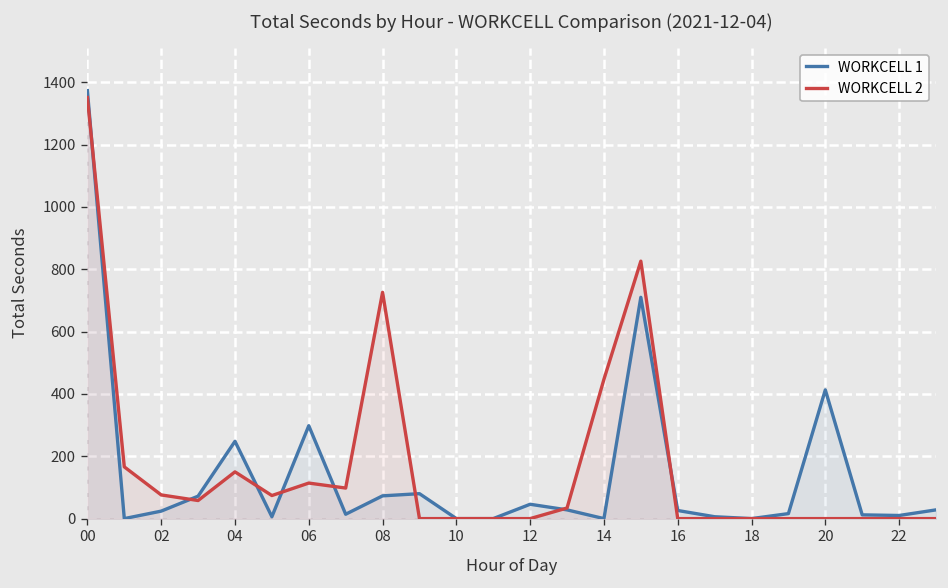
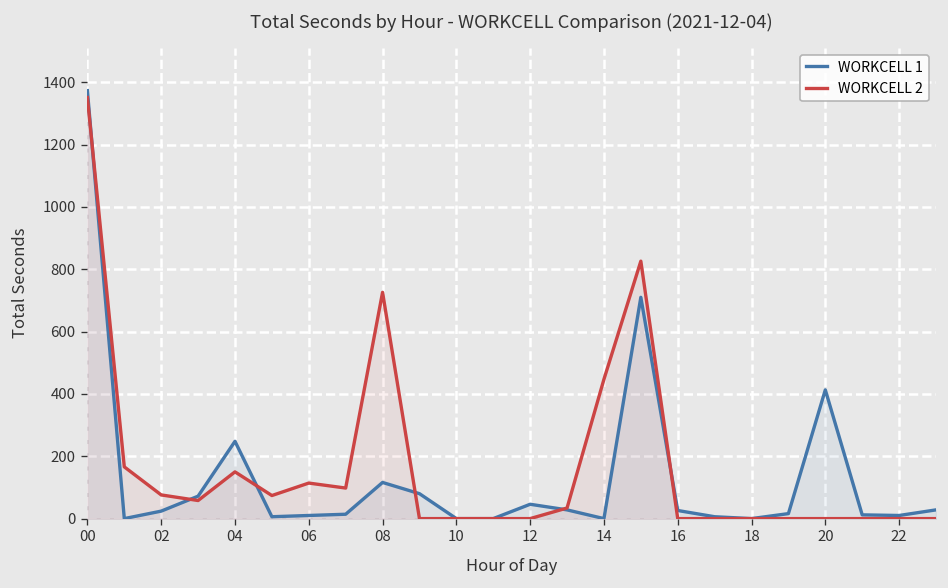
WORKCELL 1, 06: 300 -> 10
WORKCELL 1, 08: 70 -> 120
